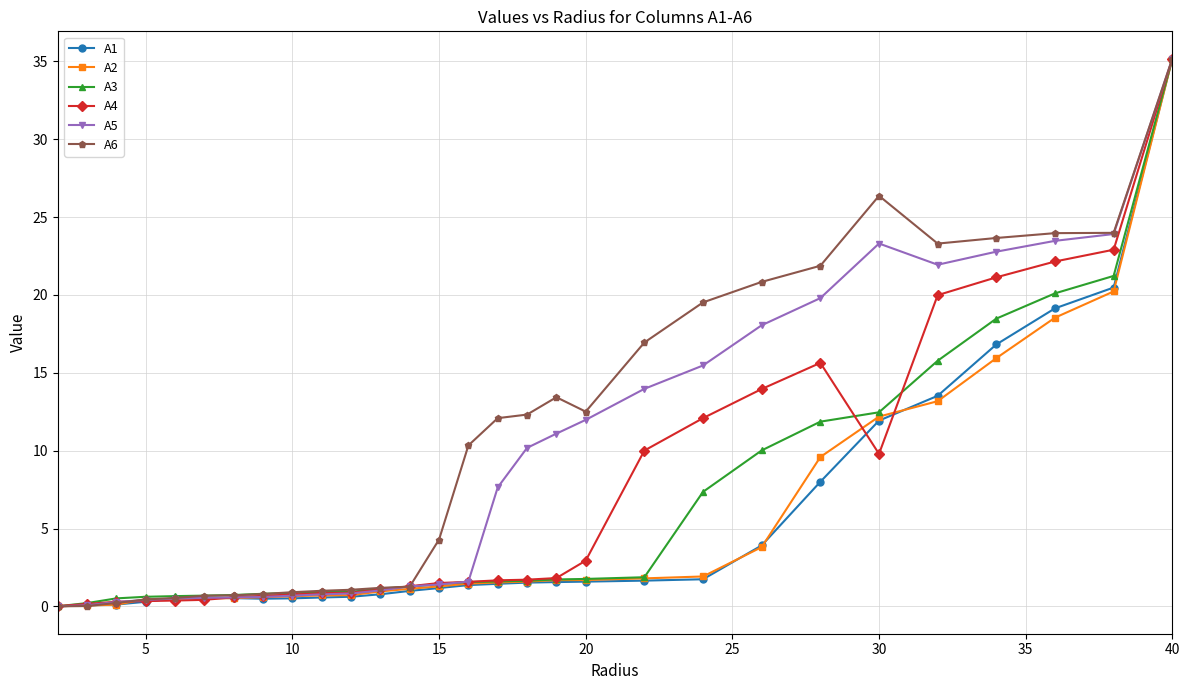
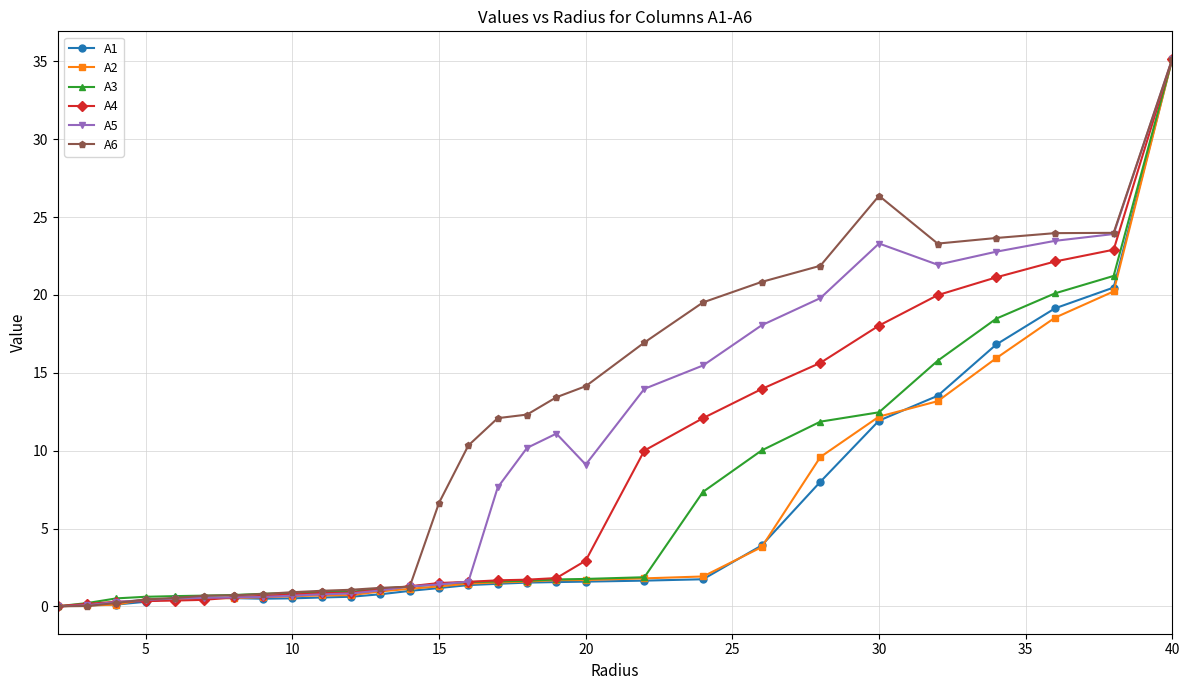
A6, 15: 4.3 -> 6.7
A5, 20: 12.0 -> 9.1
A6, 20: 12.5 -> 14.1
A4, 30: 9.8 -> 18.0
